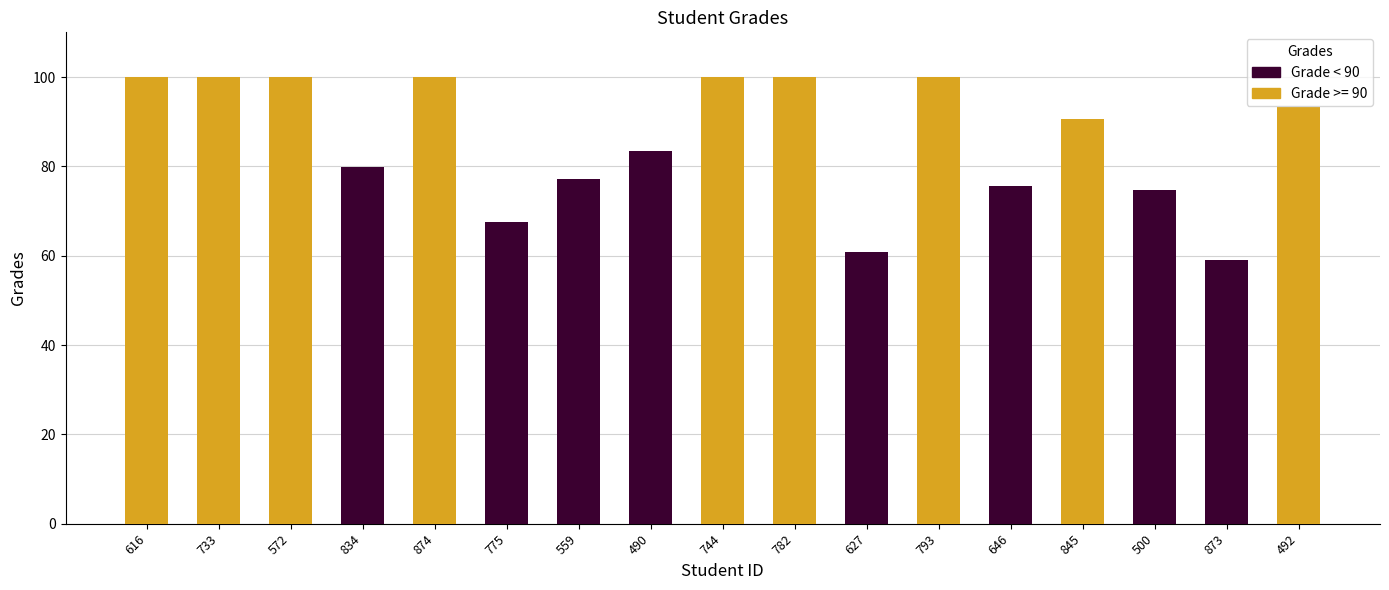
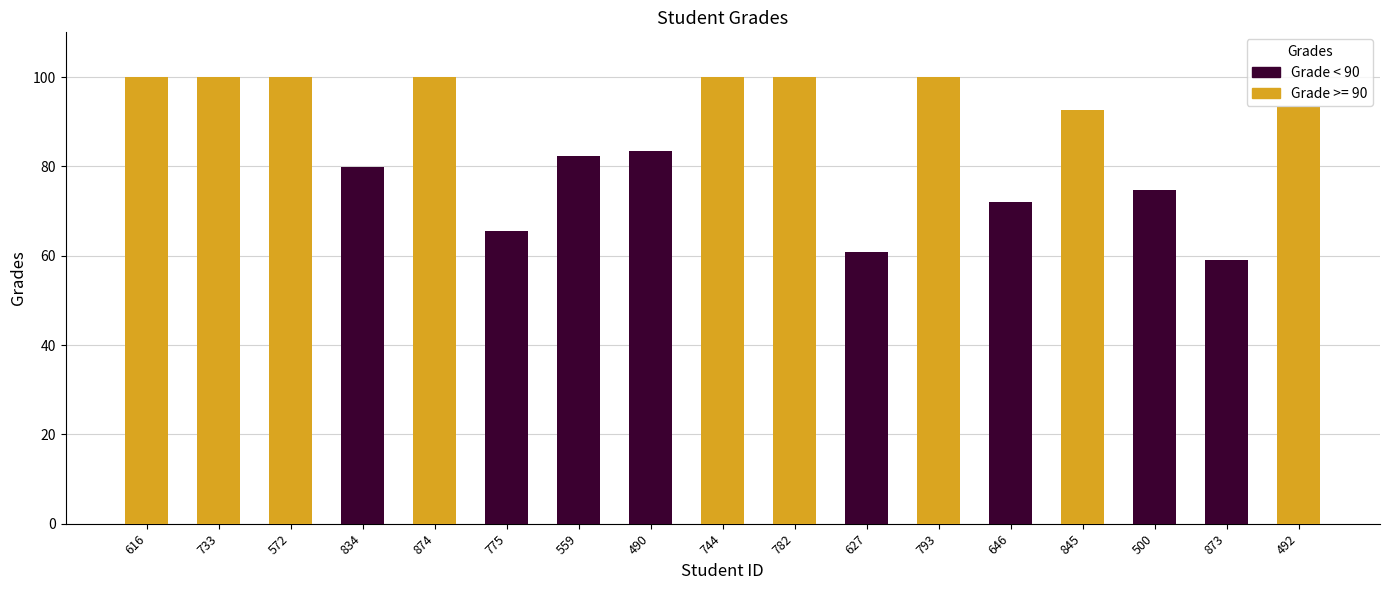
Grade < 90, 775: 68 -> 66
Grade < 90, 559: 77 -> 82
Grade < 90, 646: 75 -> 72
Grade >= 90, 845: 91 -> 93
